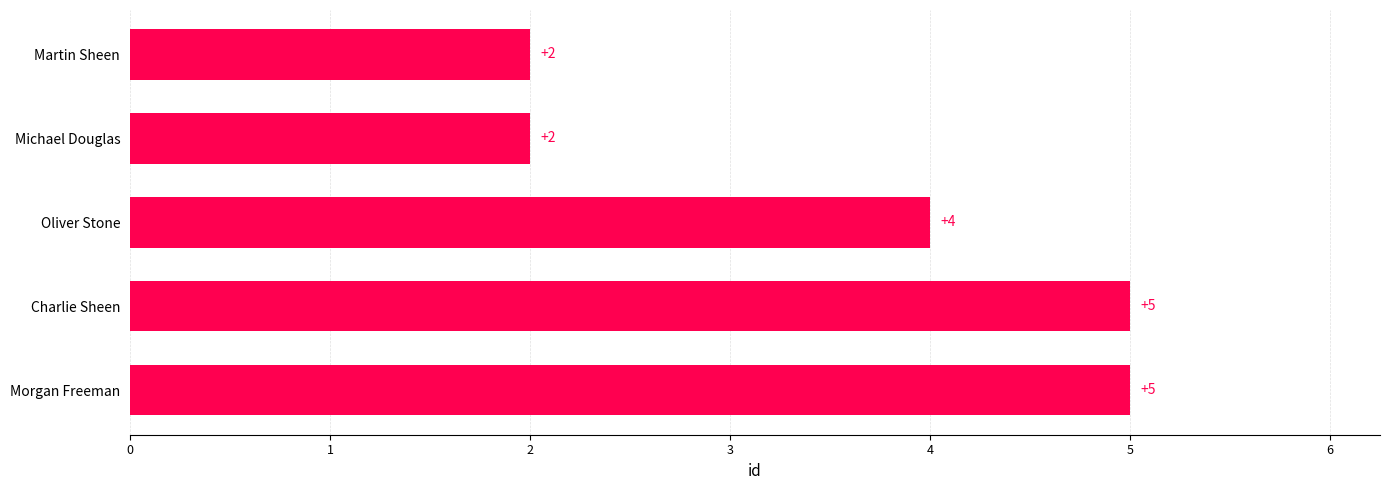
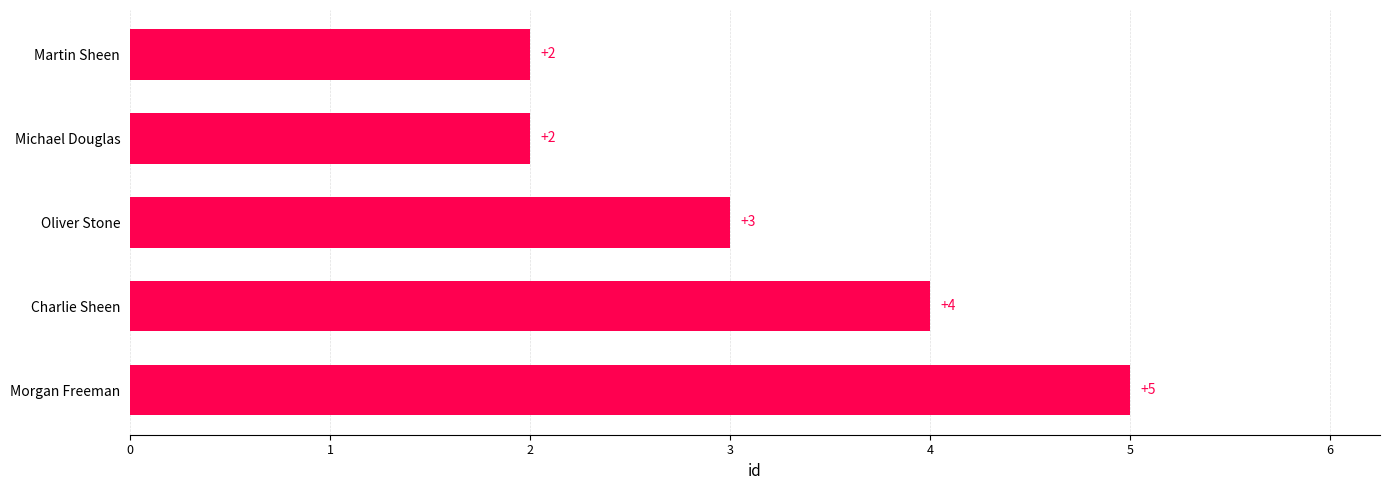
Oliver Stone: +4 -> +3
Charlie Sheen: +5 -> +4
